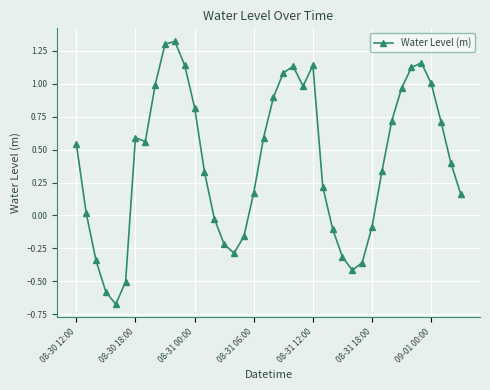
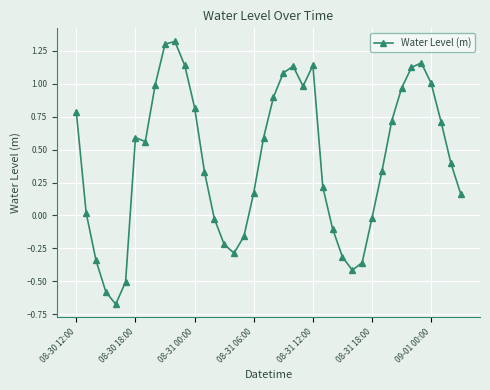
08-30 12:00: 0.55 -> 0.79
08-31 18:00: -0.09 -> -0.02
